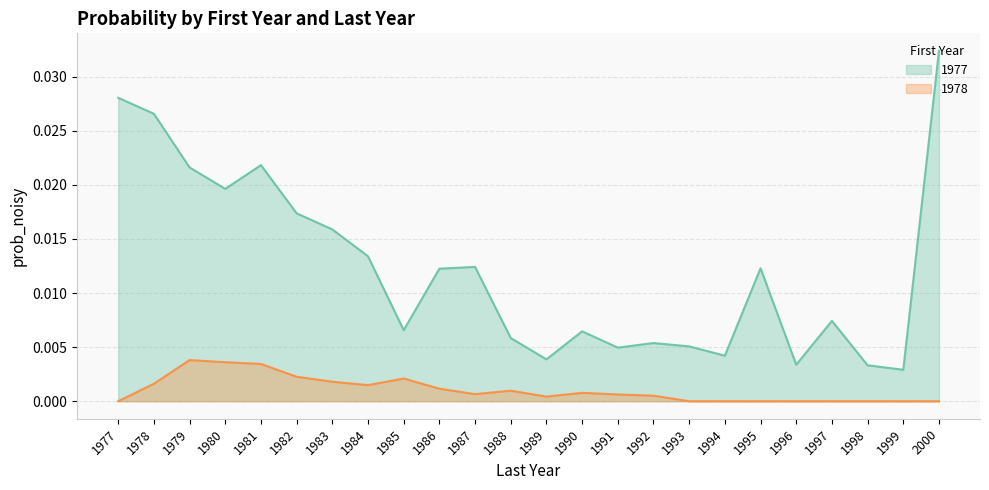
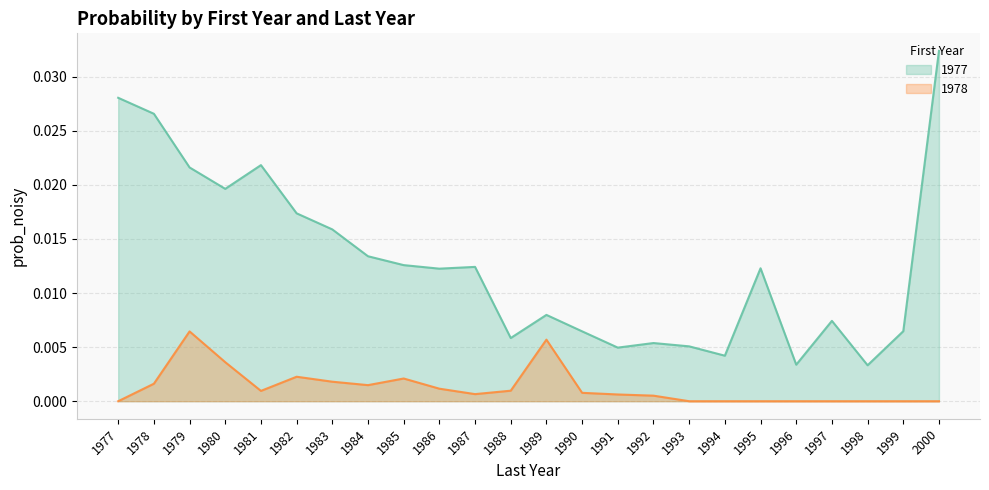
1978, 1979: 0.0038 -> 0.0065
1978, 1981: 0.0034 -> 0.0010
1977, 1985: 0.0066 -> 0.0126
1977, 1989: 0.0039 -> 0.0080
1978, 1989: 0.0004 -> 0.0057
1977, 1999: 0.0029 -> 0.0065
